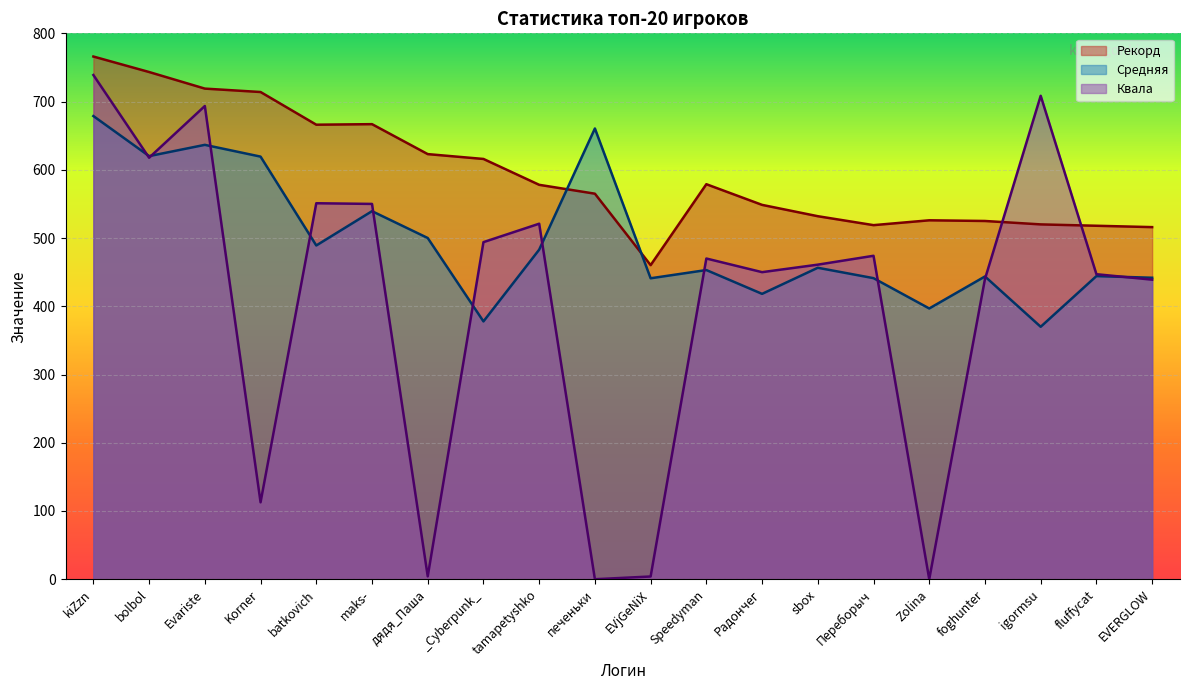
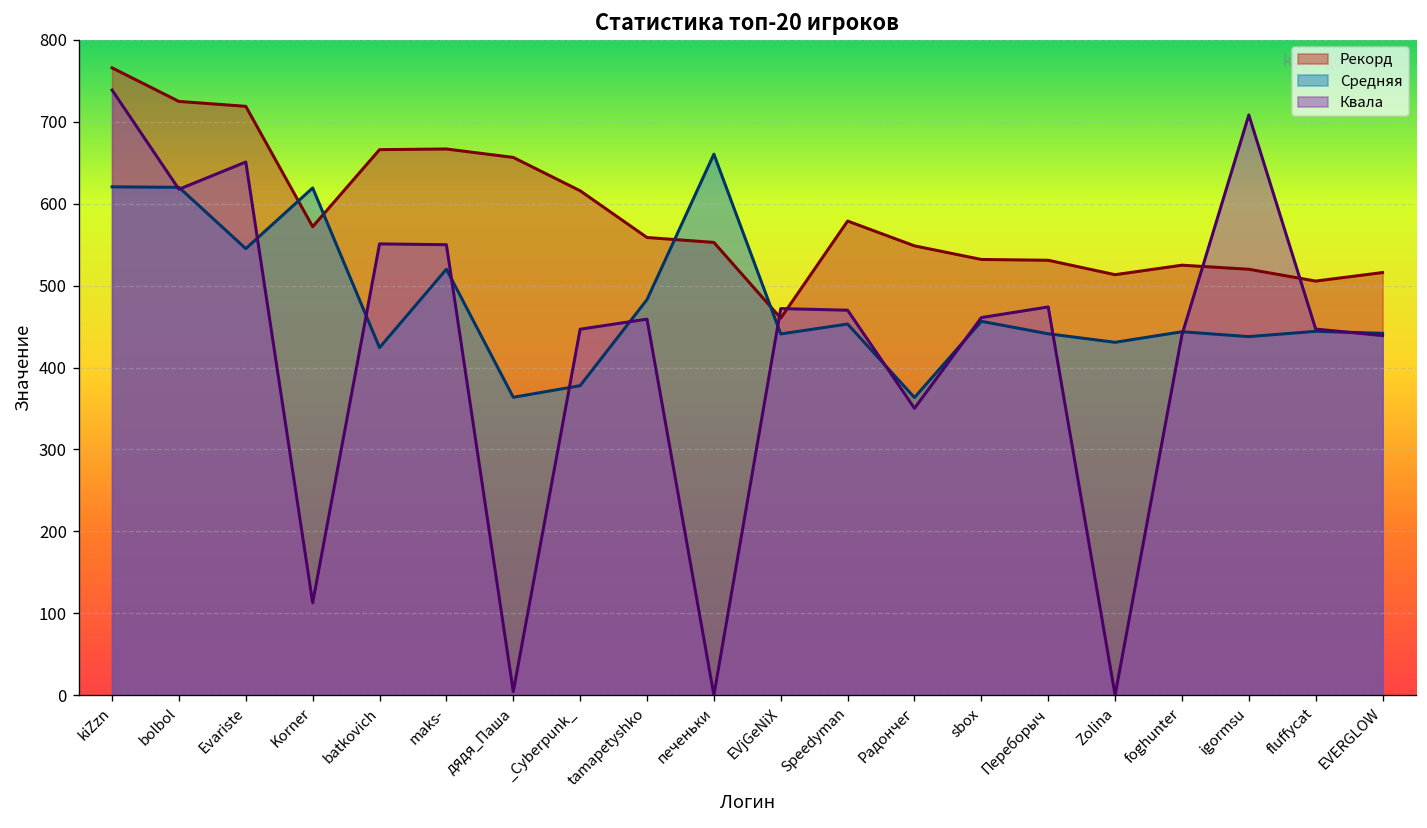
Средняя, kiZzn: 680 -> 620
Рекорд, bolbol: 740 -> 730
Средняя, Evariste: 640 -> 550
Квала, Evariste: 690 -> 650
Рекорд, Korner: 710 -> 570
Средняя, batkovich: 490 -> 420
Средняя, maks-: 540 -> 520
Рекорд, дядя_Паша: 620 -> 660
Средняя, дядя_Паша: 500 -> 360
Квала, _Cyberpunk_: 490 -> 450
Рекорд, tamapetyshko: 580 -> 560
Квала, tamapetyshko: 520 -> 460
Рекорд, печеньки: 570 -> 550
Квала, EVjGeNiX: 0 -> 470
Средняя, Радончег: 420 -> 360
Квала, Радончег: 450 -> 350
Рекорд, Переборыч: 520 -> 530
Рекорд, Zolina: 530 -> 510
Средняя, Zolina: 400 -> 430
Средняя, igormsu: 370 -> 440
Рекорд, fluffycat: 520 -> 510
